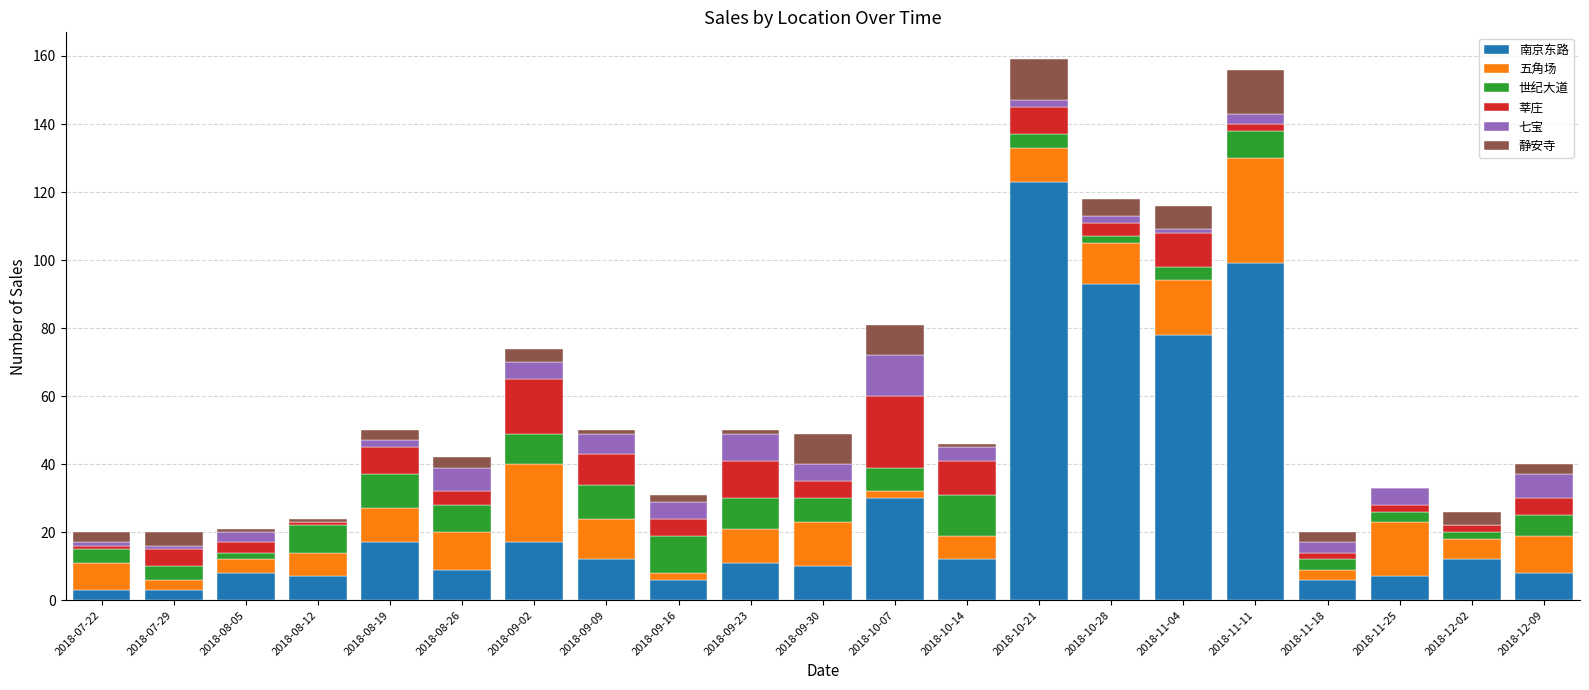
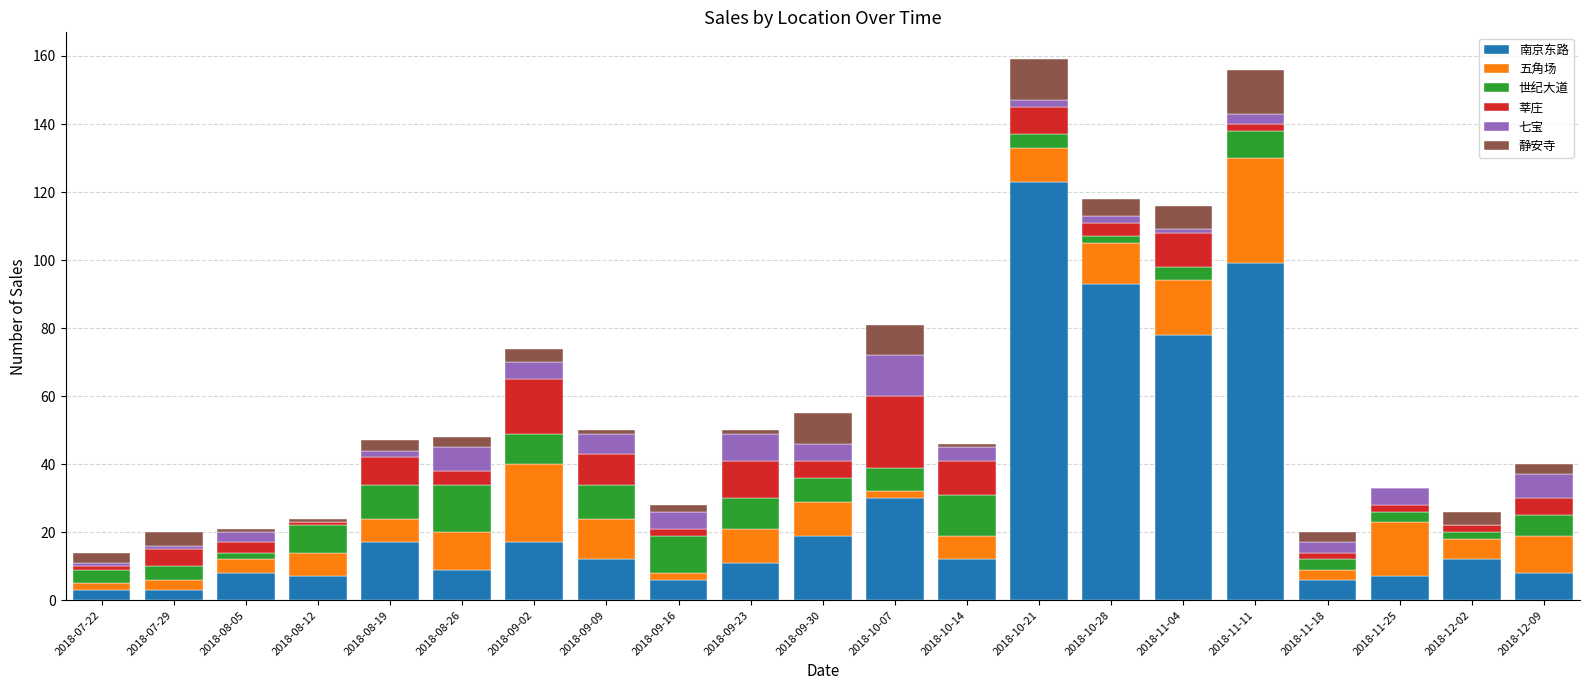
五角场, 2018-07-22: 8 -> 2
五角场, 2018-08-19: 10 -> 7
世纪大道, 2018-08-26: 8 -> 14
莘庄, 2018-09-16: 5 -> 2
南京东路, 2018-09-30: 10 -> 19
五角场, 2018-09-30: 13 -> 10
